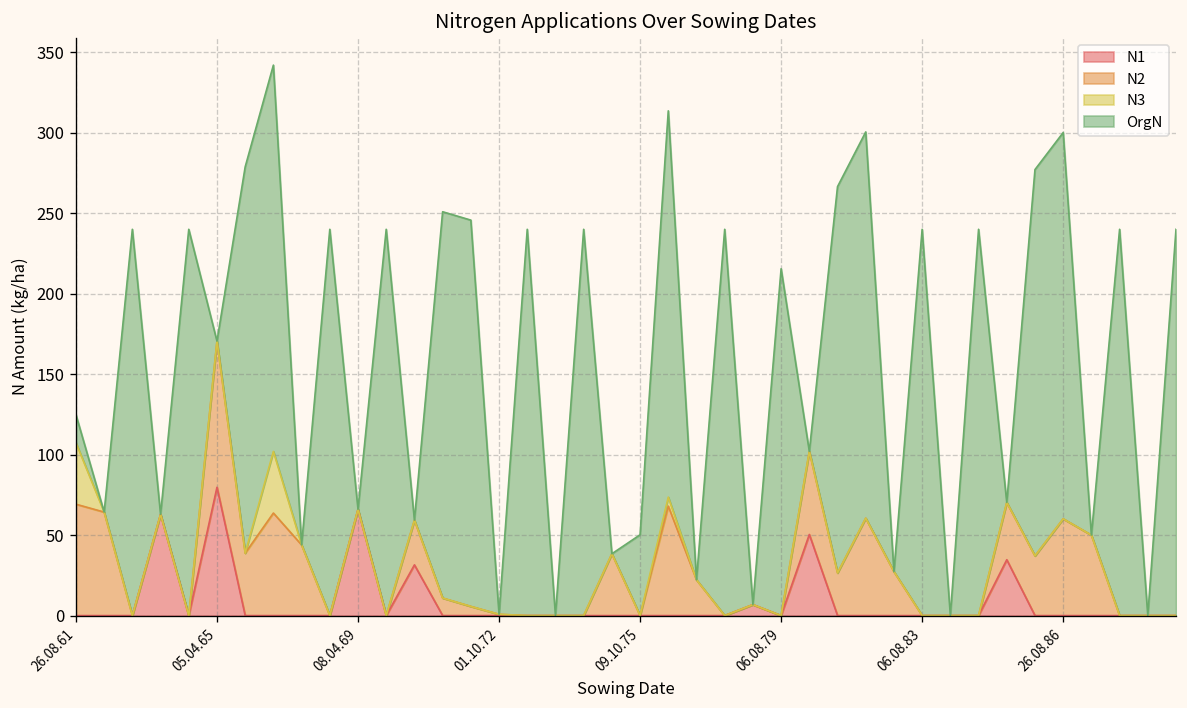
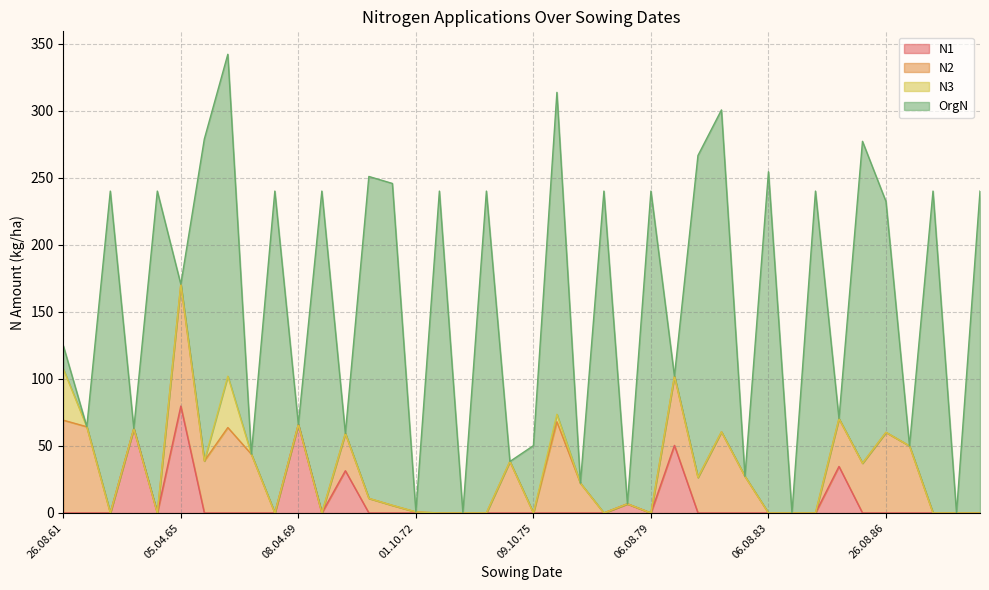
OrgN, 06.08.79: 216 -> 240
OrgN, 06.08.83: 240 -> 254
OrgN, 26.08.86: 240 -> 172
